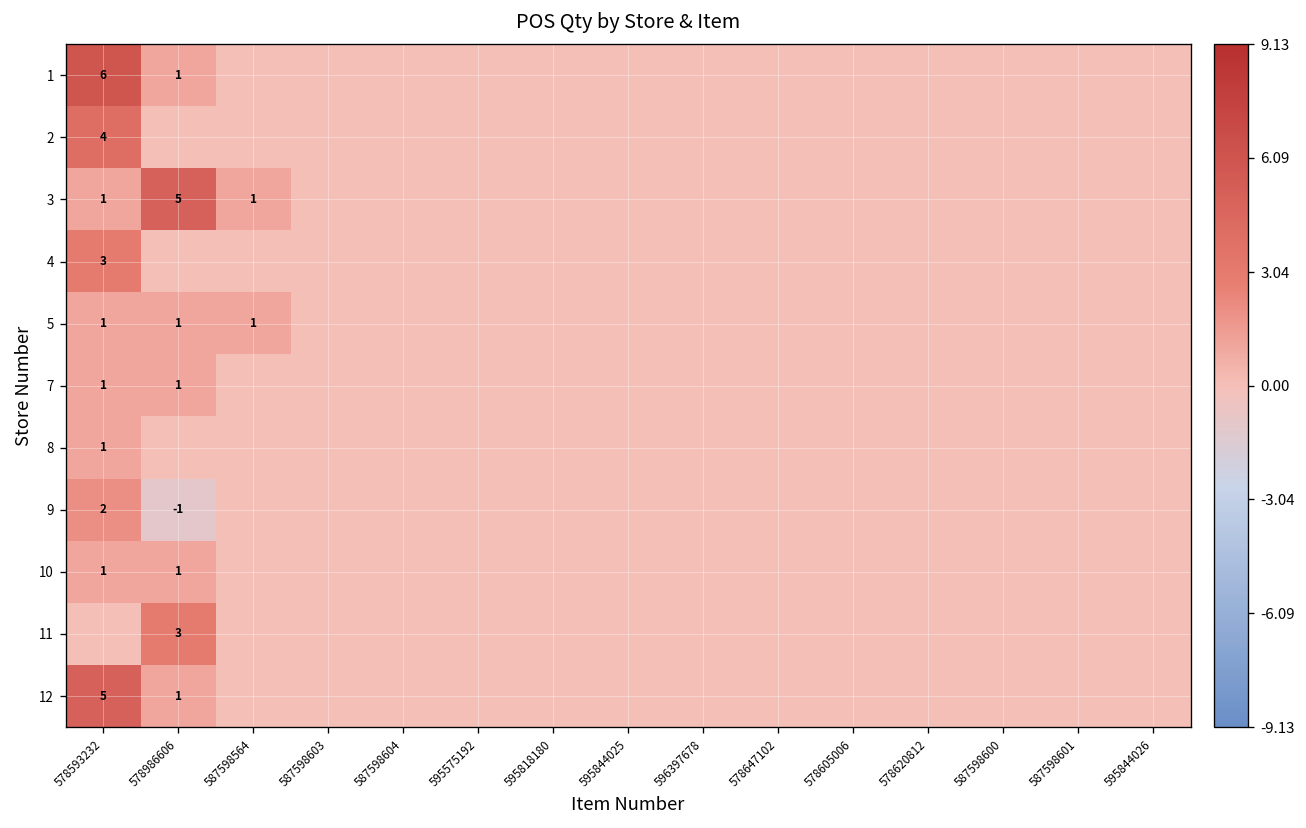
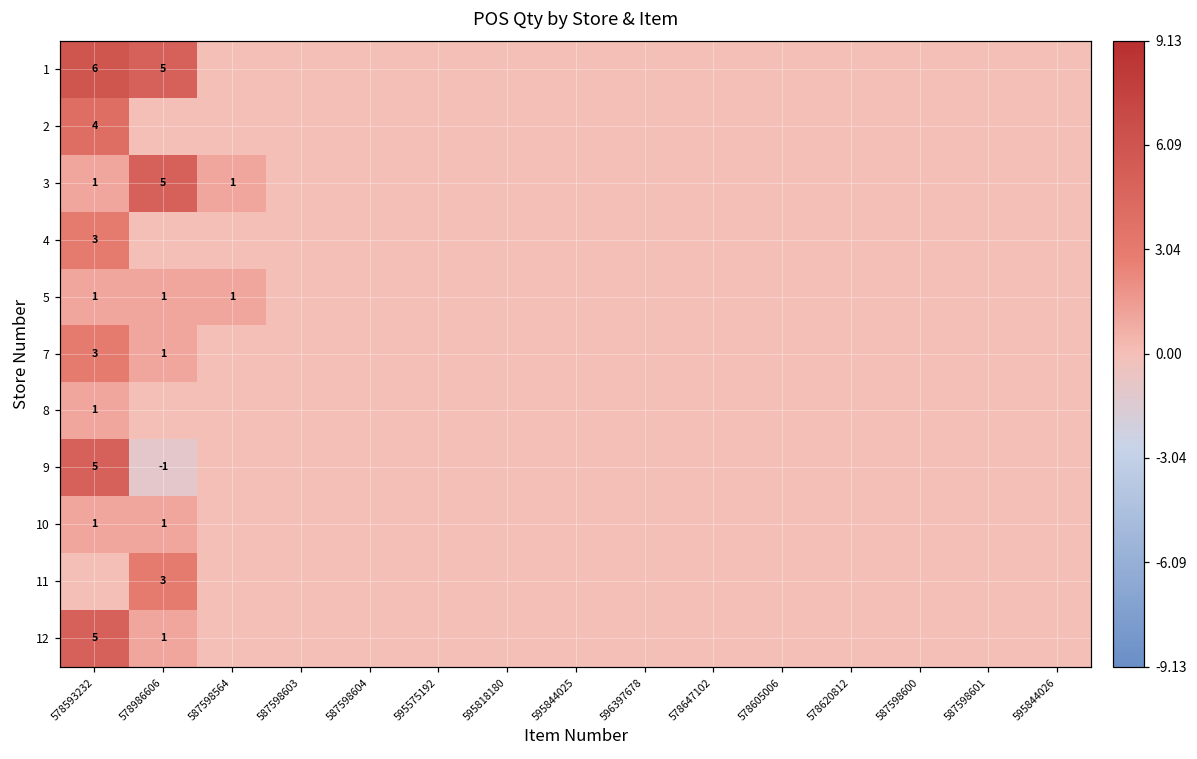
1, 578986606: 1 -> 5
7, 578593232: 1 -> 3
9, 578593232: 2 -> 5
